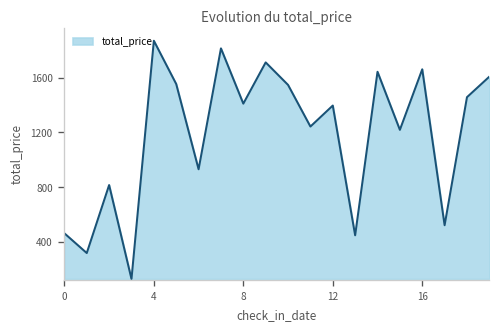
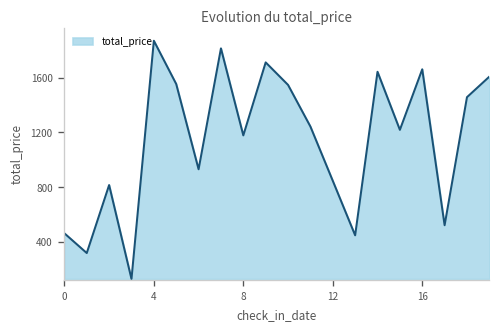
8: 1410 -> 1180
12: 1400 -> 850
